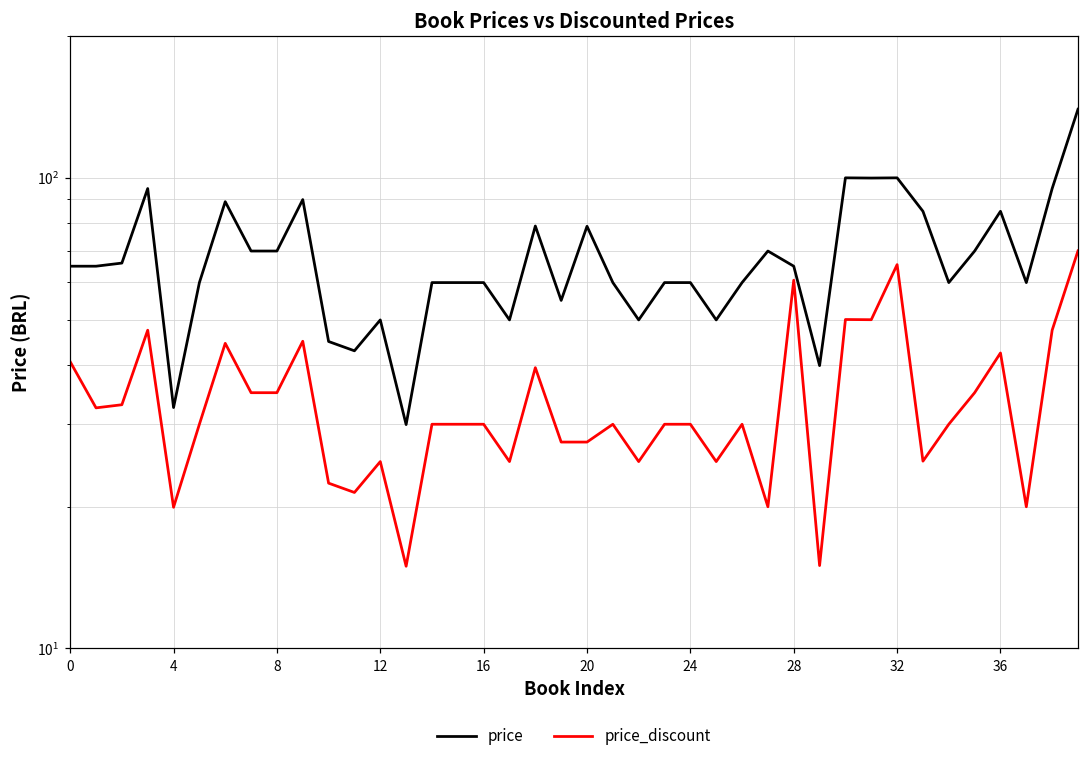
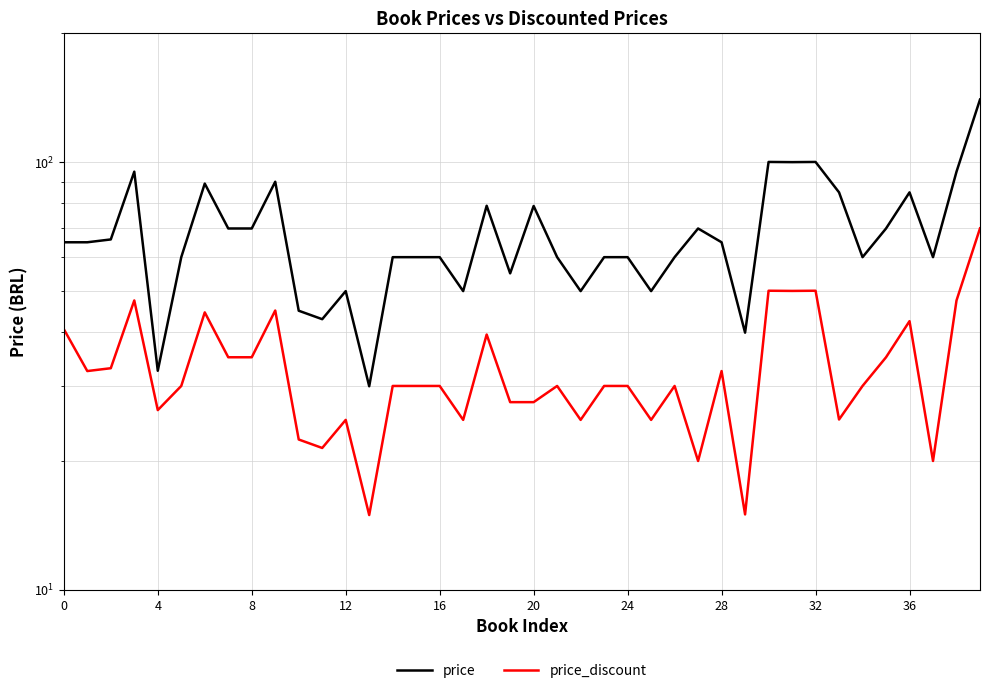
price_discount, 4: 20 -> 26
price_discount, 28: 61 -> 32
price_discount, 32: 65 -> 50
